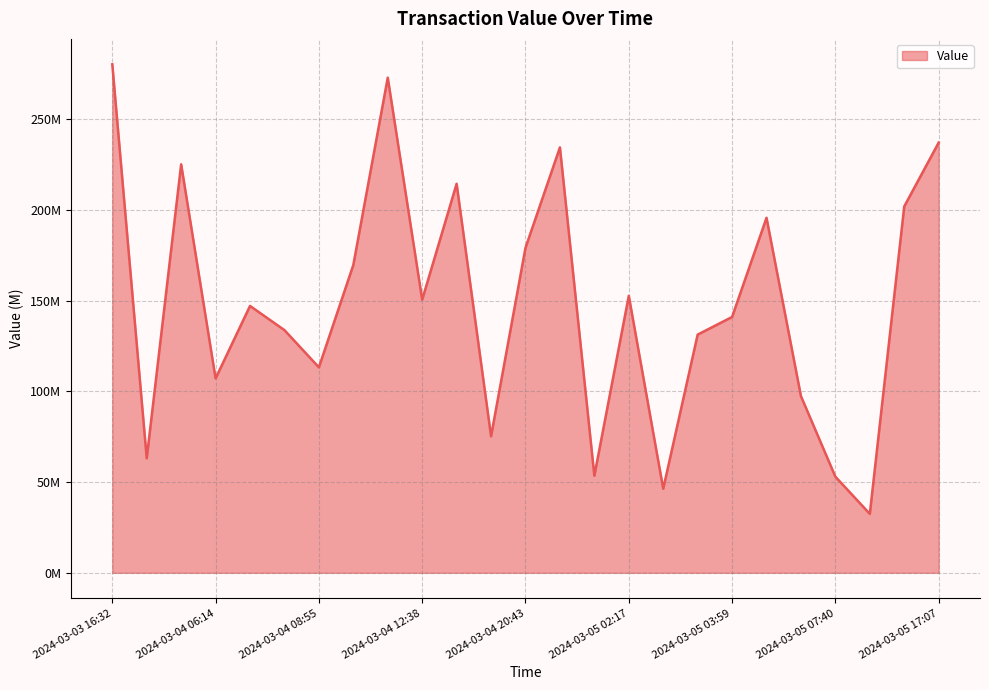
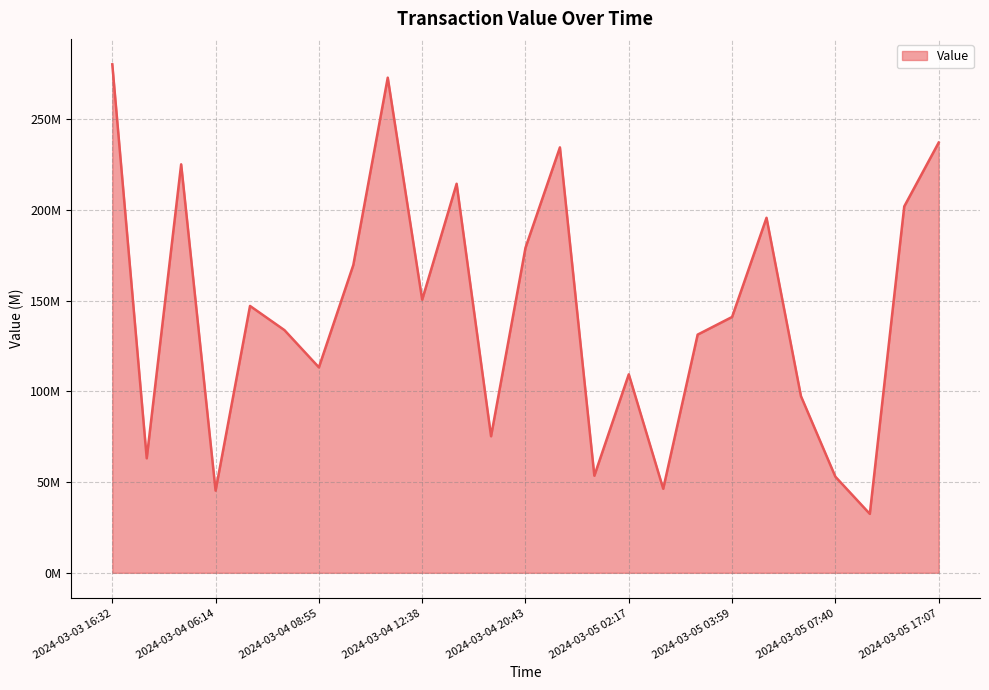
2024-03-04 06:14: 107000000 -> 45000000
2024-03-05 02:17: 153000000 -> 109000000
